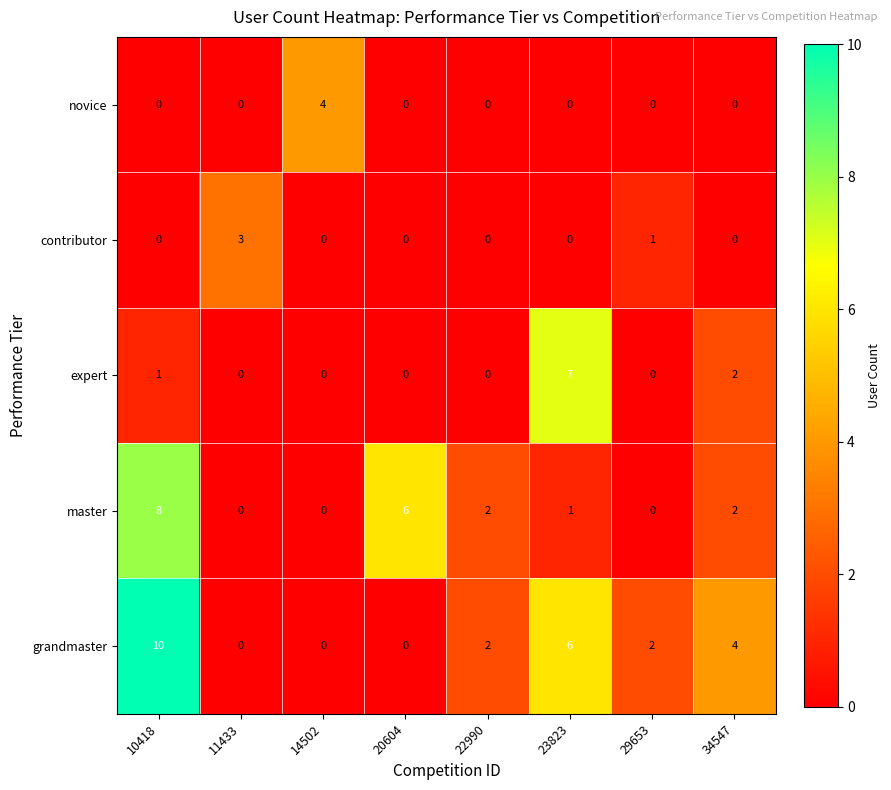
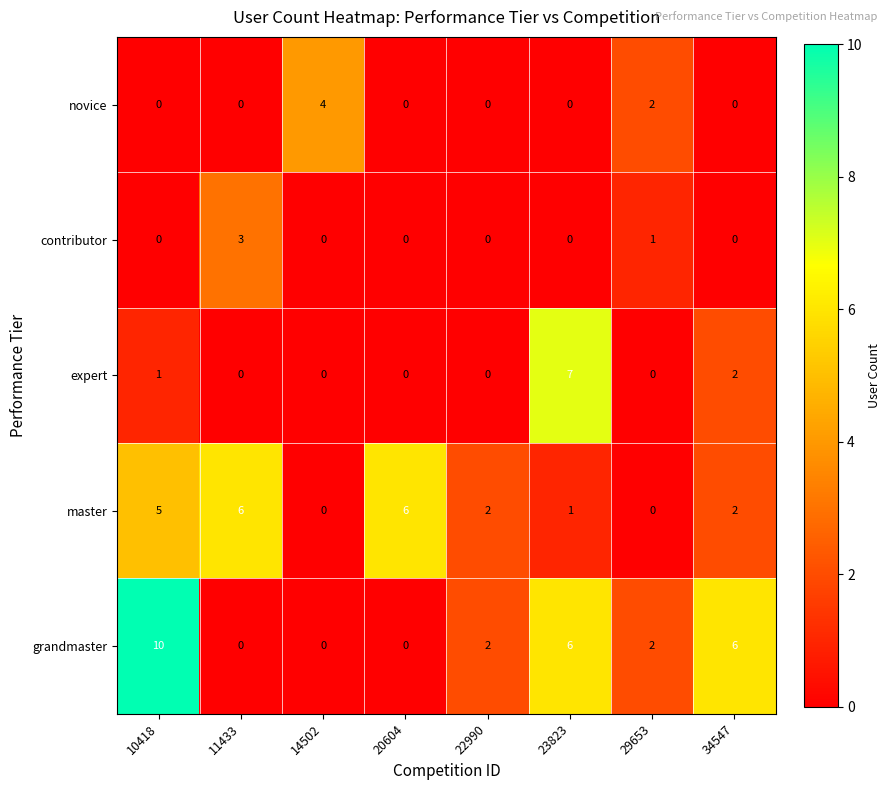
novice, 29653: 0 -> 2
master, 10418: 8 -> 5
master, 11433: 0 -> 6
grandmaster, 34547: 4 -> 6
